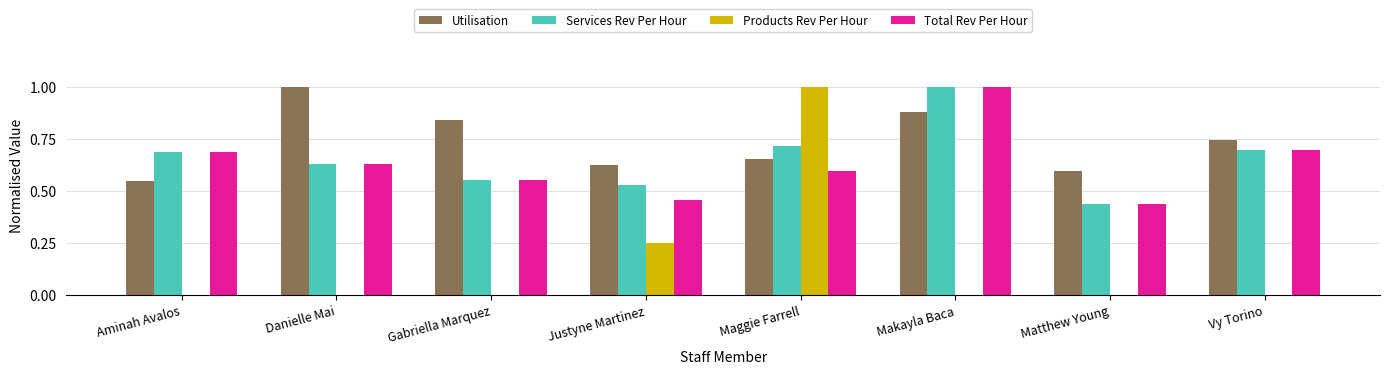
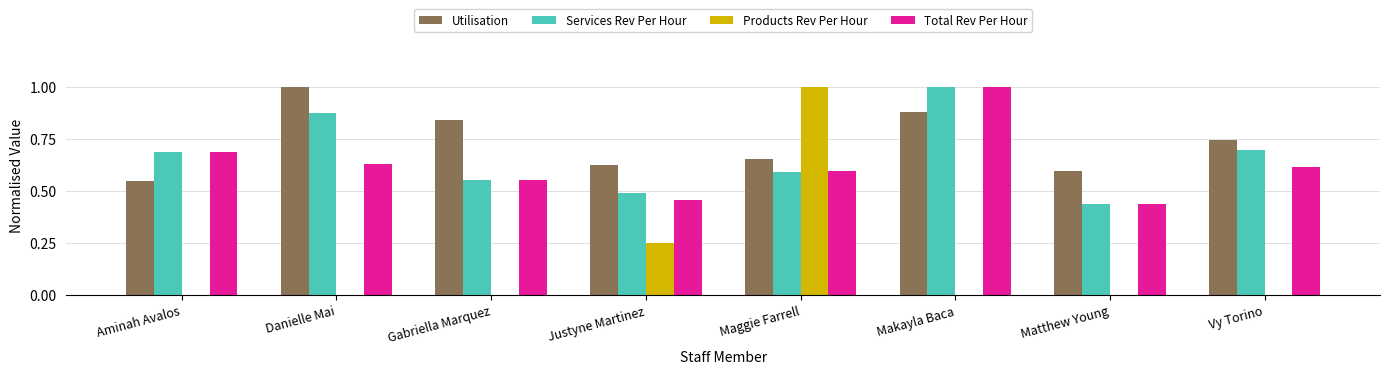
Services Rev Per Hour, Danielle Mai: 0.63 -> 0.87
Services Rev Per Hour, Justyne Martinez: 0.53 -> 0.49
Services Rev Per Hour, Maggie Farrell: 0.72 -> 0.59
Total Rev Per Hour, Vy Torino: 0.70 -> 0.62
